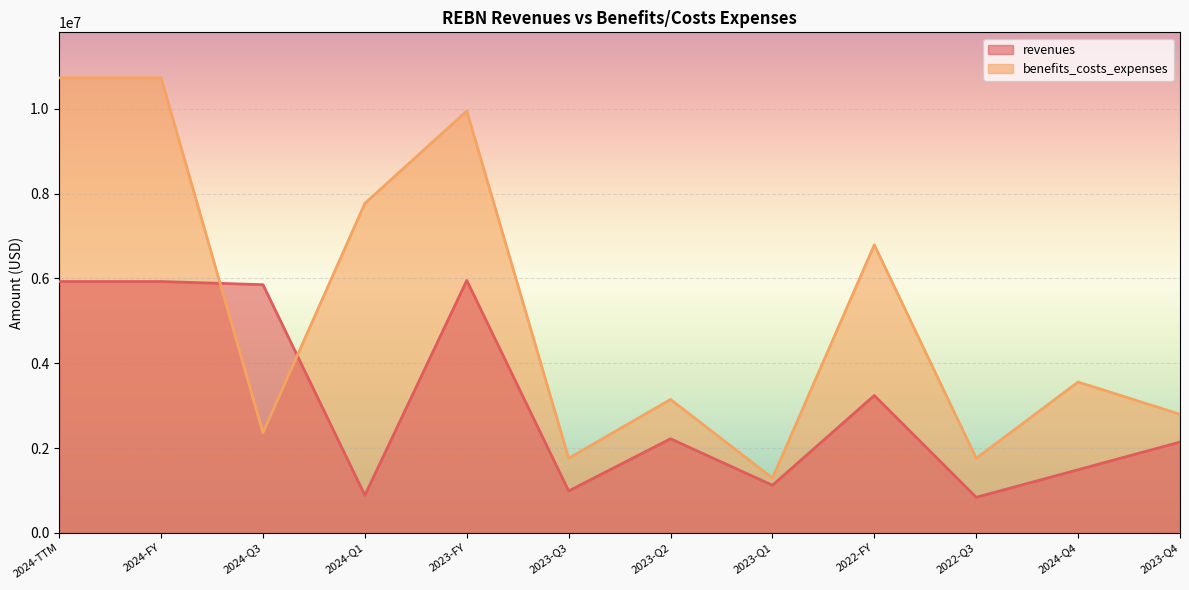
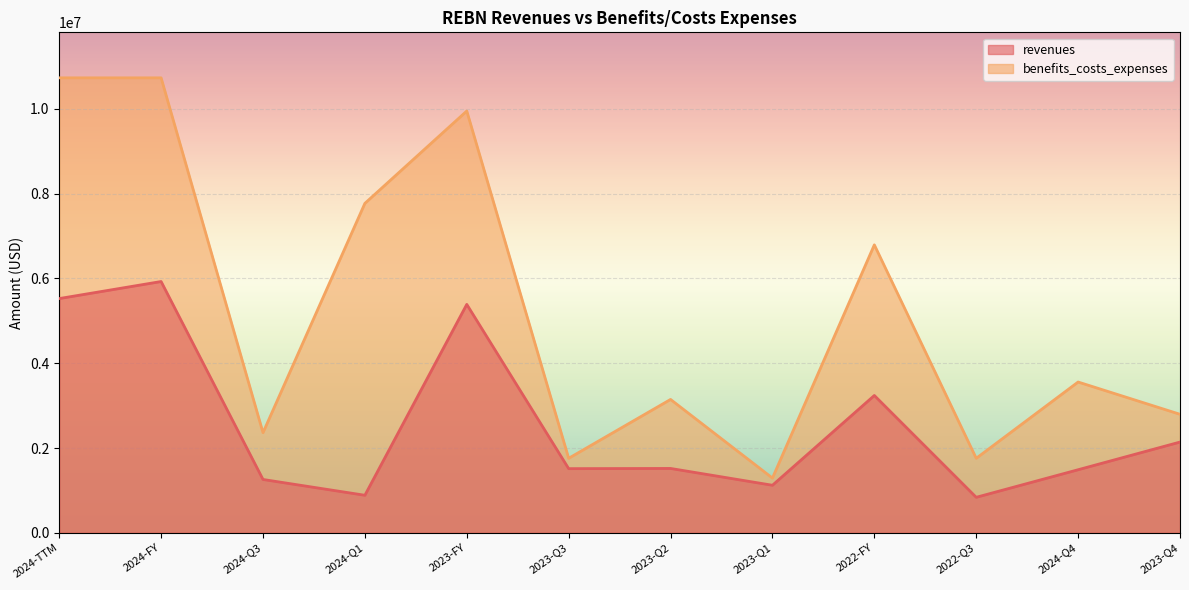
revenues, 2024-TTM: 5900000 -> 5500000
revenues, 2024-Q3: 5900000 -> 1300000
revenues, 2023-FY: 6000000 -> 5400000
revenues, 2023-Q3: 1000000 -> 1500000
revenues, 2023-Q2: 2200000 -> 1500000
